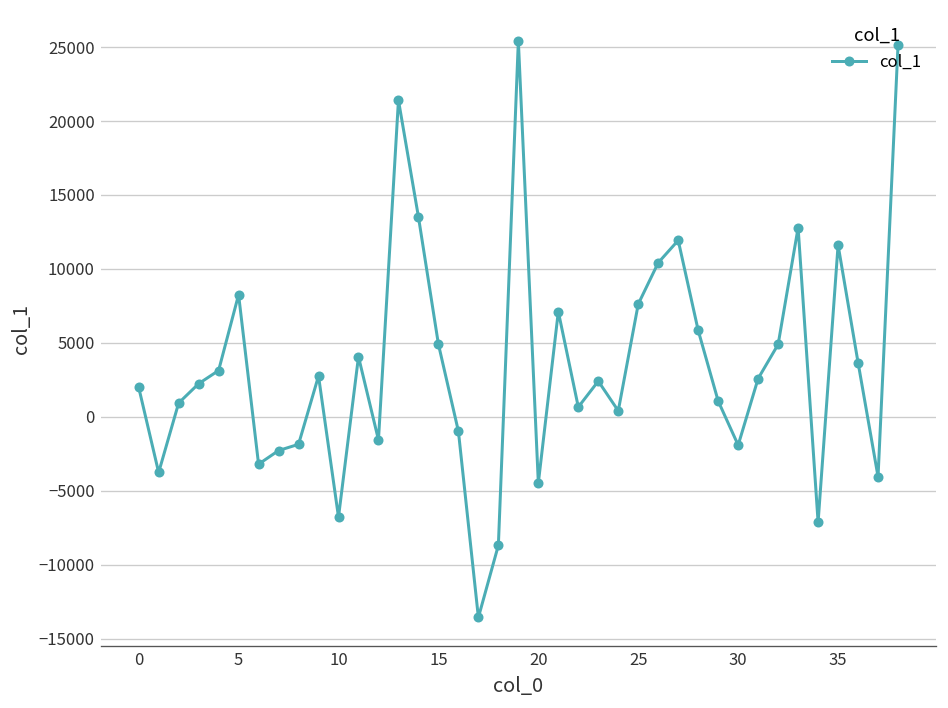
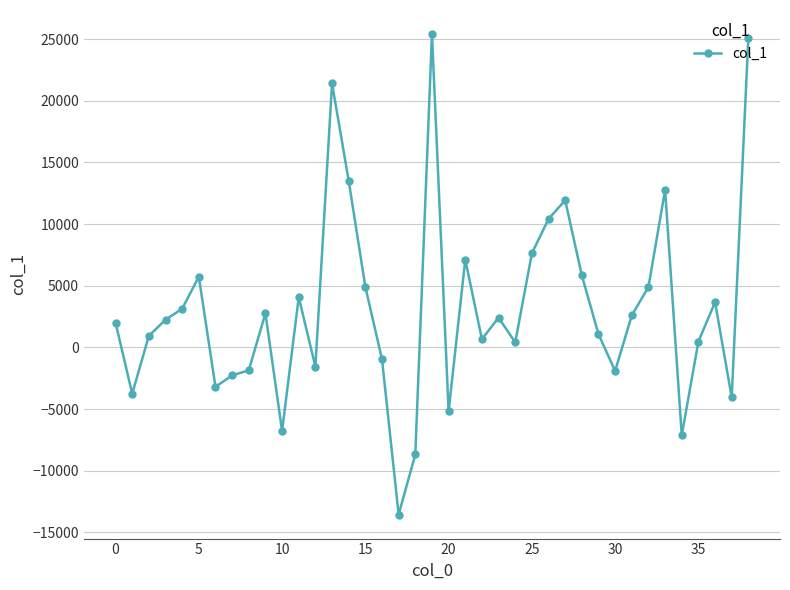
5: 8300 -> 5700
20: -4500 -> -5200
35: 11600 -> 500
